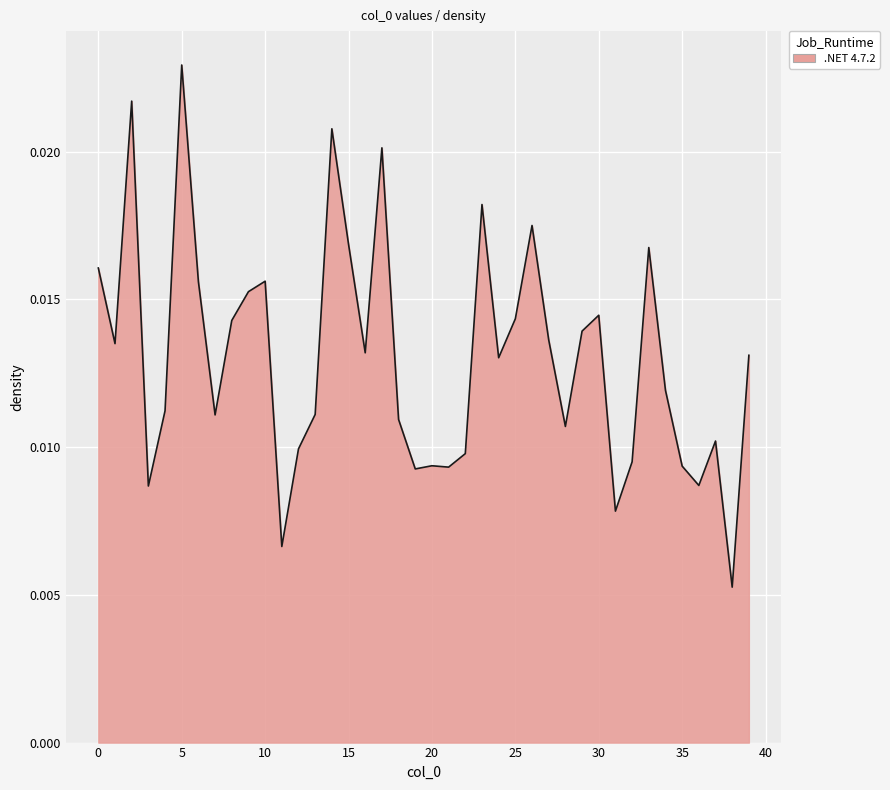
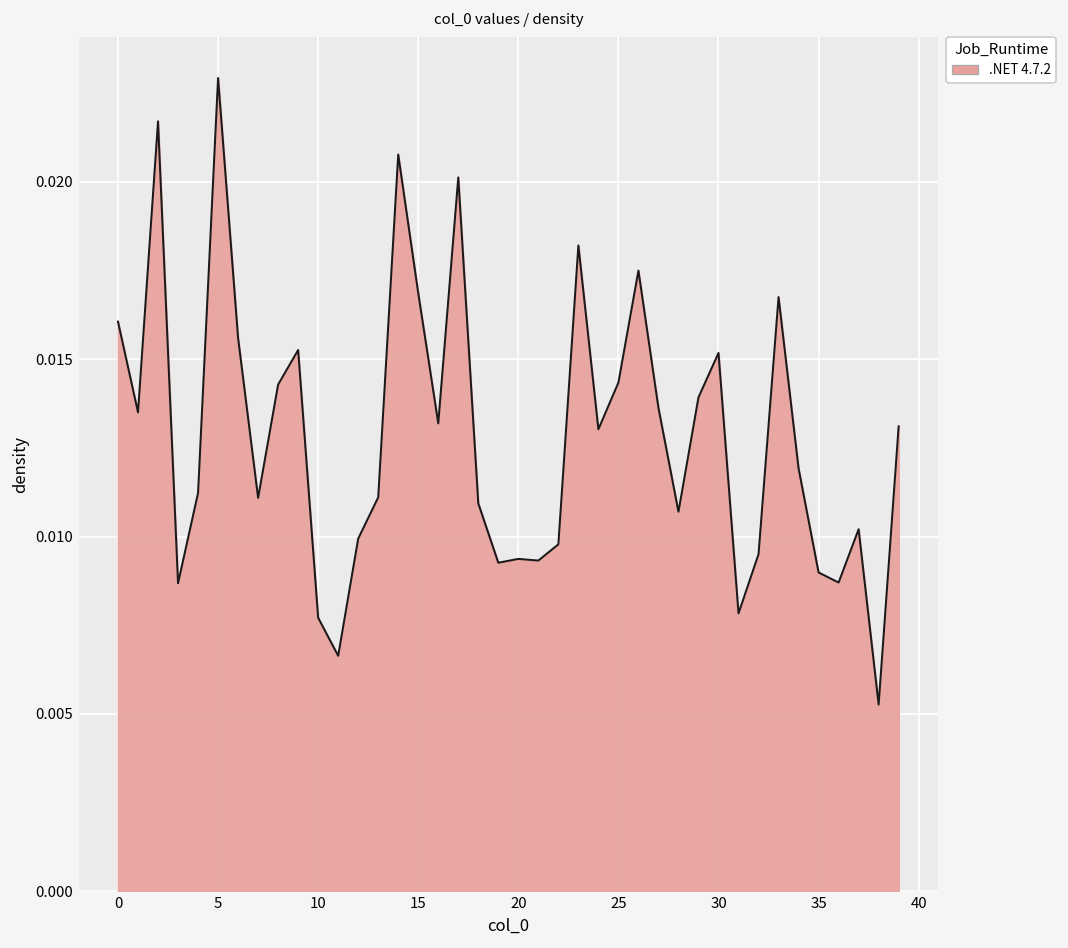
10: 0.0156 -> 0.0077
30: 0.0145 -> 0.0152
35: 0.0094 -> 0.0090
